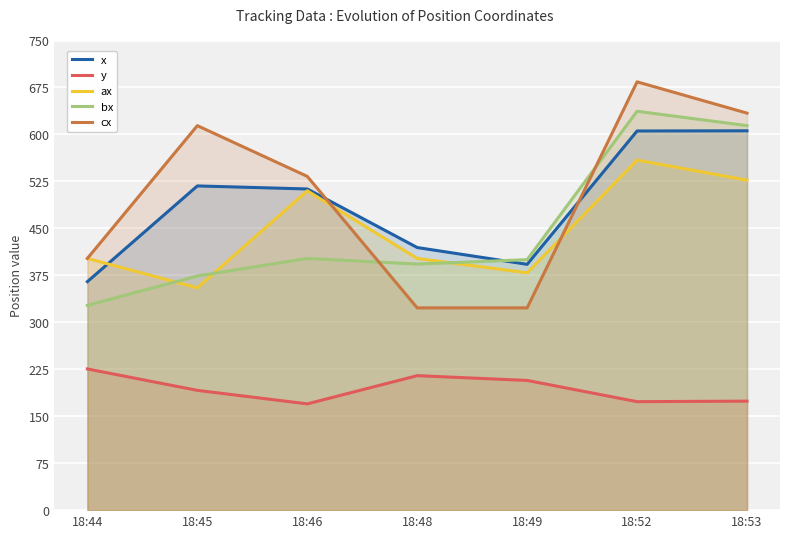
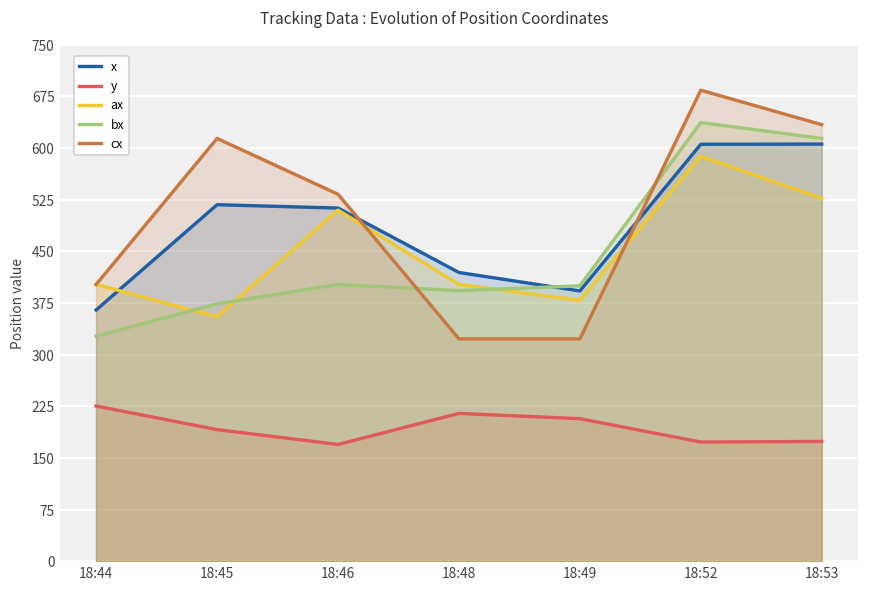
ax, 18:52: 560 -> 590
